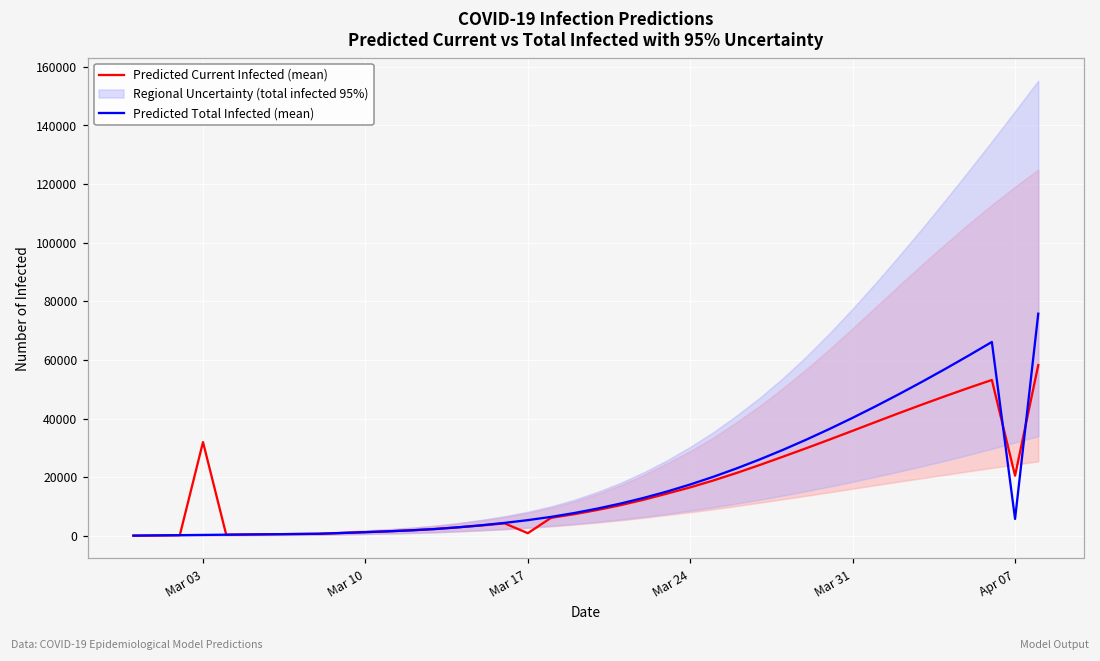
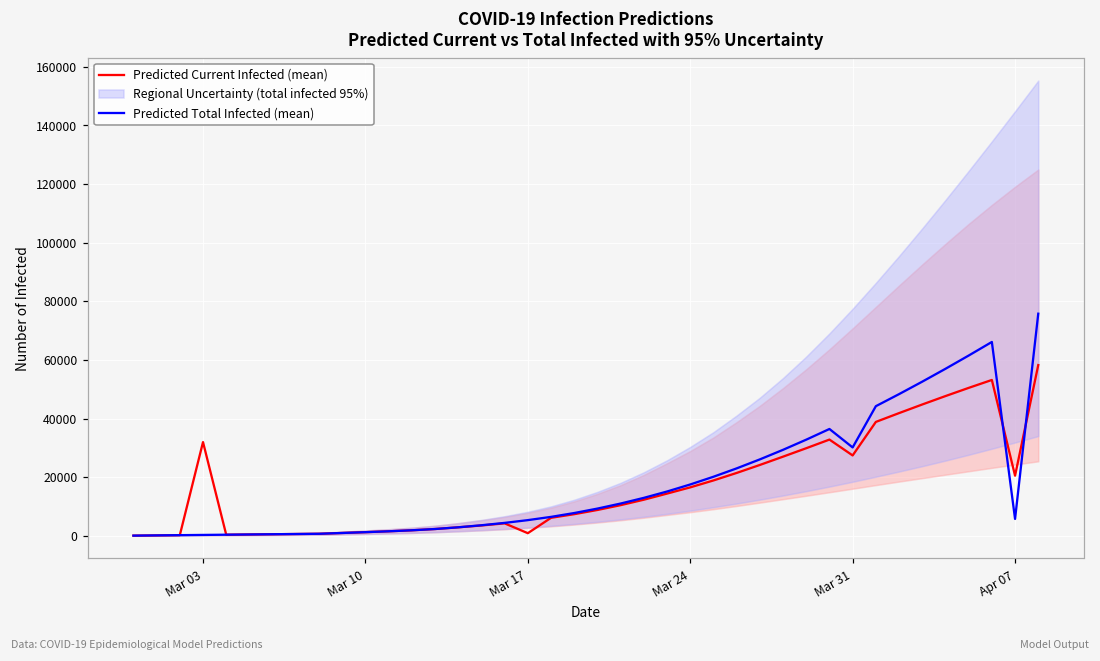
Predicted Current Infected (mean), Mar 31: 36000 -> 27000
Predicted Total Infected (mean), Mar 31: 40000 -> 30000
